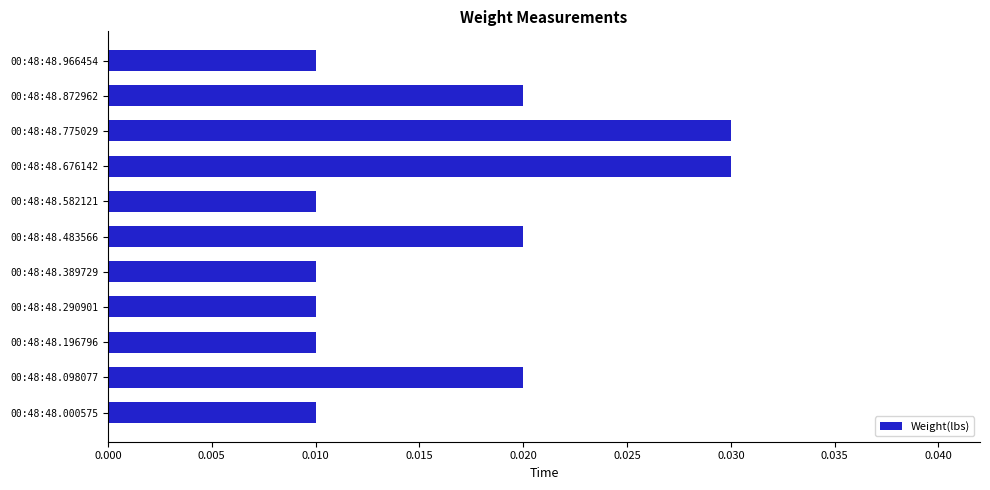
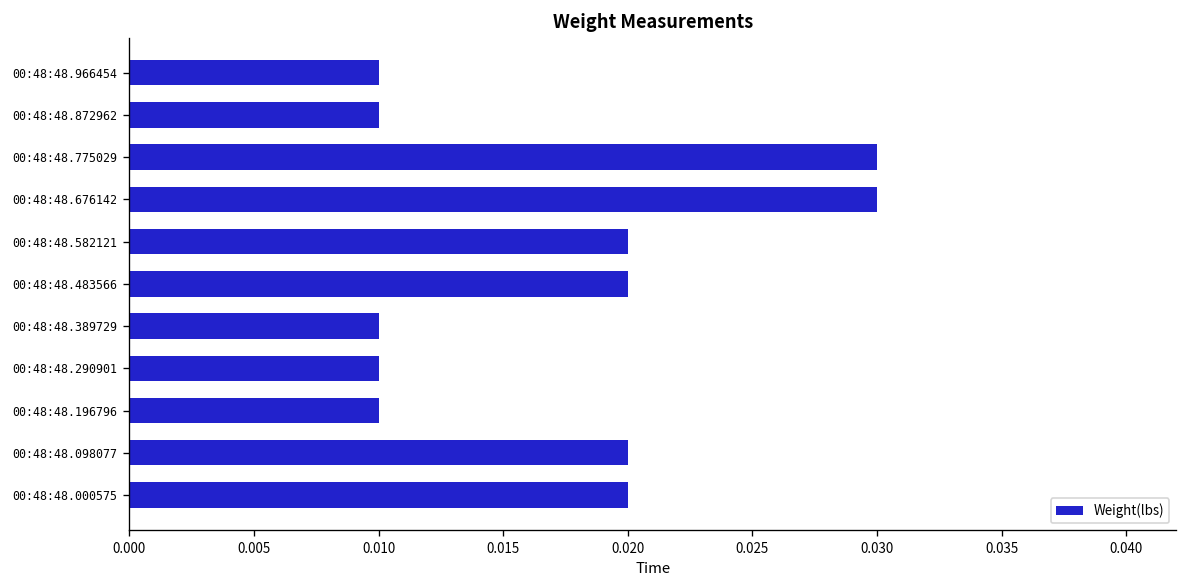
00:48:48.872962: 0.02 -> 0.01
00:48:48.582121: 0.01 -> 0.02
00:48:48.000575: 0.01 -> 0.02
